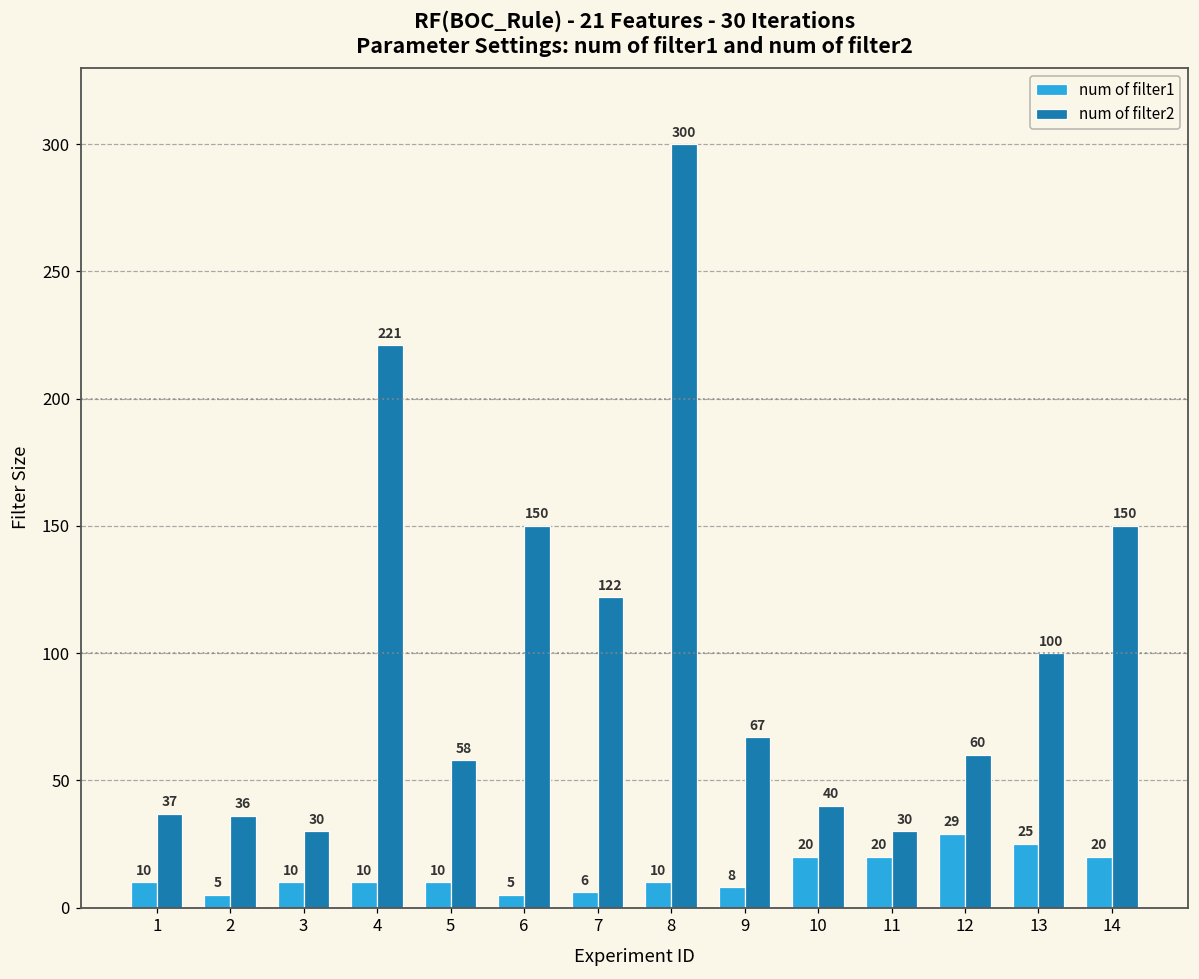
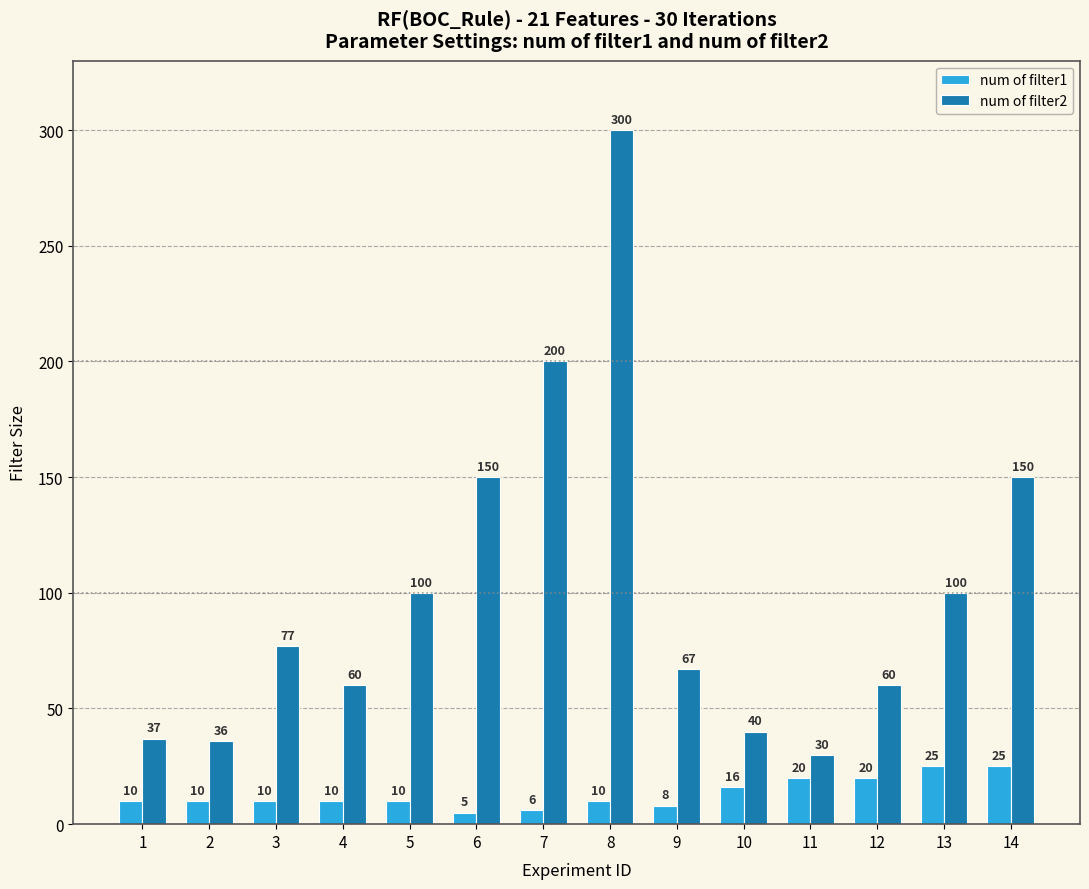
num of filter1, 2: 5 -> 10
num of filter2, 3: 30 -> 77
num of filter2, 4: 221 -> 60
num of filter2, 5: 58 -> 100
num of filter2, 7: 122 -> 200
num of filter1, 10: 20 -> 16
num of filter1, 12: 29 -> 20
num of filter1, 14: 20 -> 25
